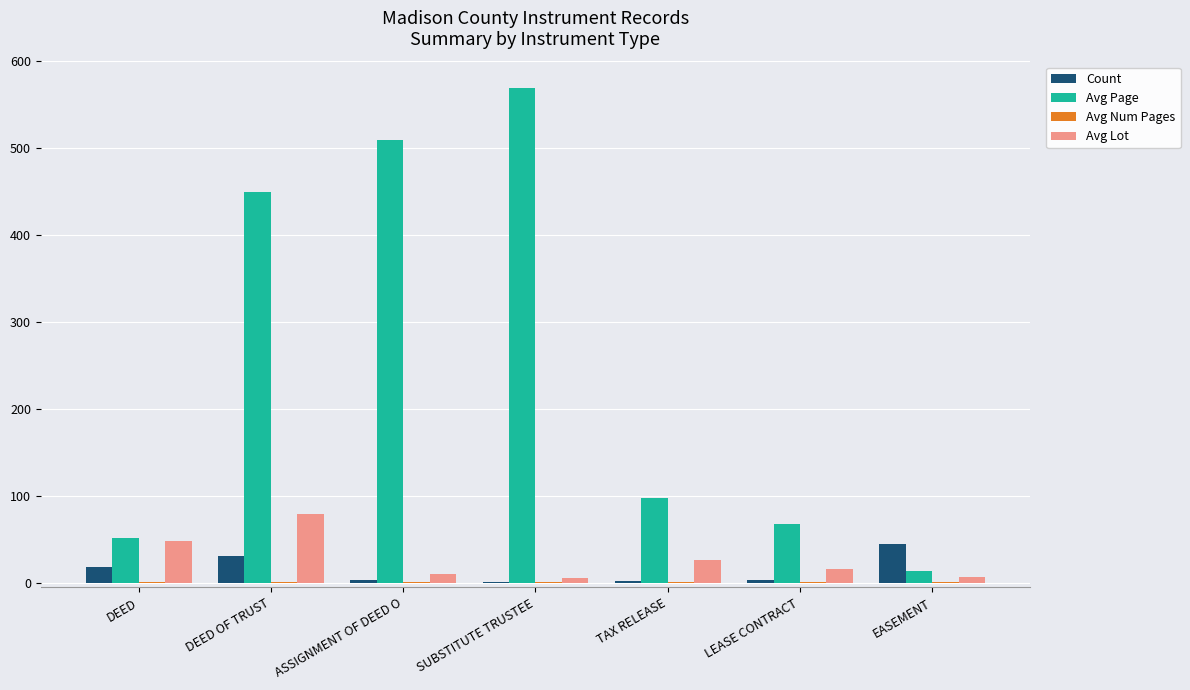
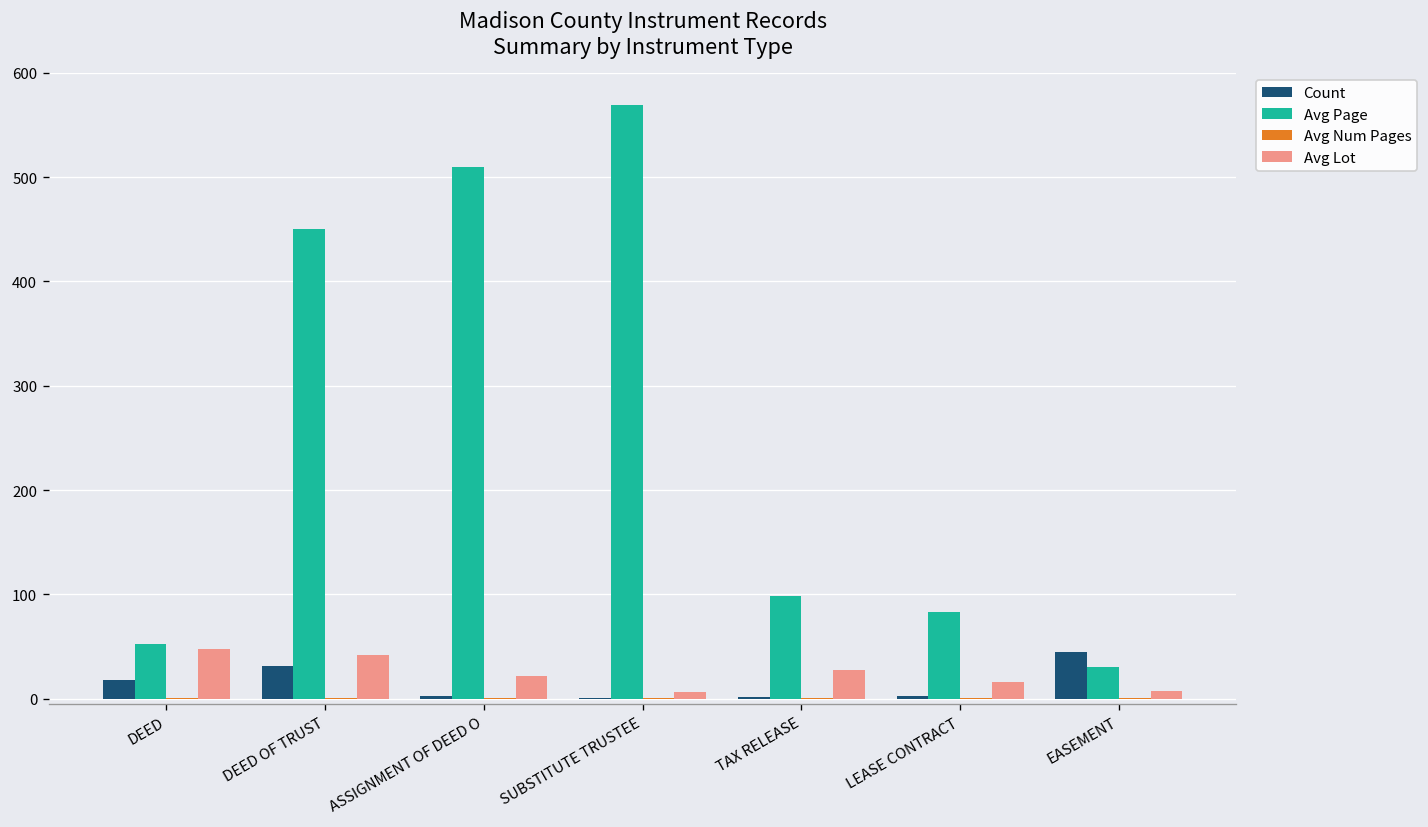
Avg Lot, DEED OF TRUST: 80 -> 40
Avg Lot, ASSIGNMENT OF DEED O: 10 -> 20
Avg Page, LEASE CONTRACT: 70 -> 80
Avg Page, EASEMENT: 10 -> 30
